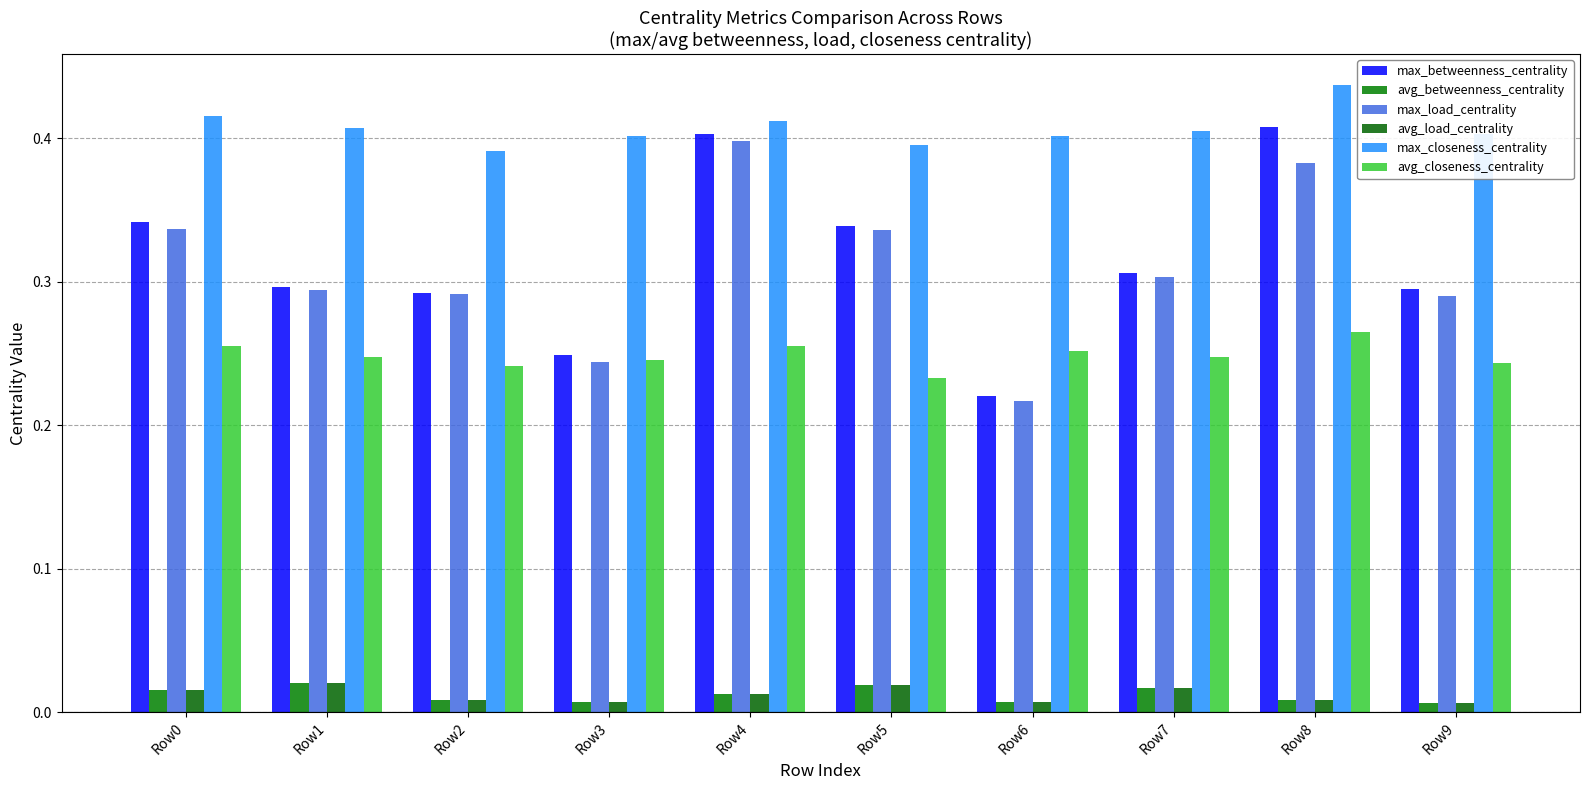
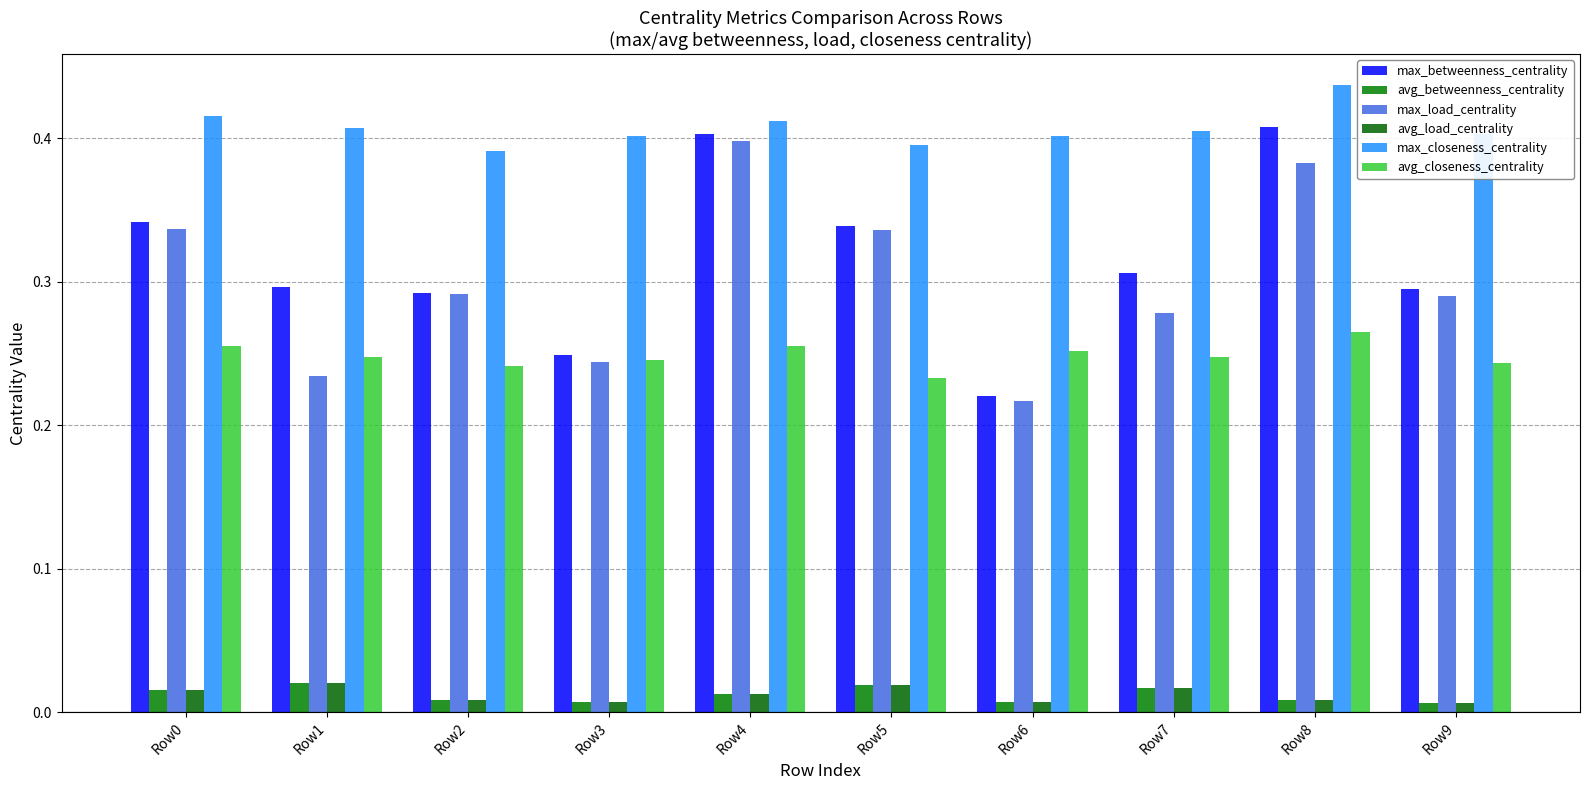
max_load_centrality, Row1: 0.294 -> 0.234
max_load_centrality, Row7: 0.303 -> 0.278
